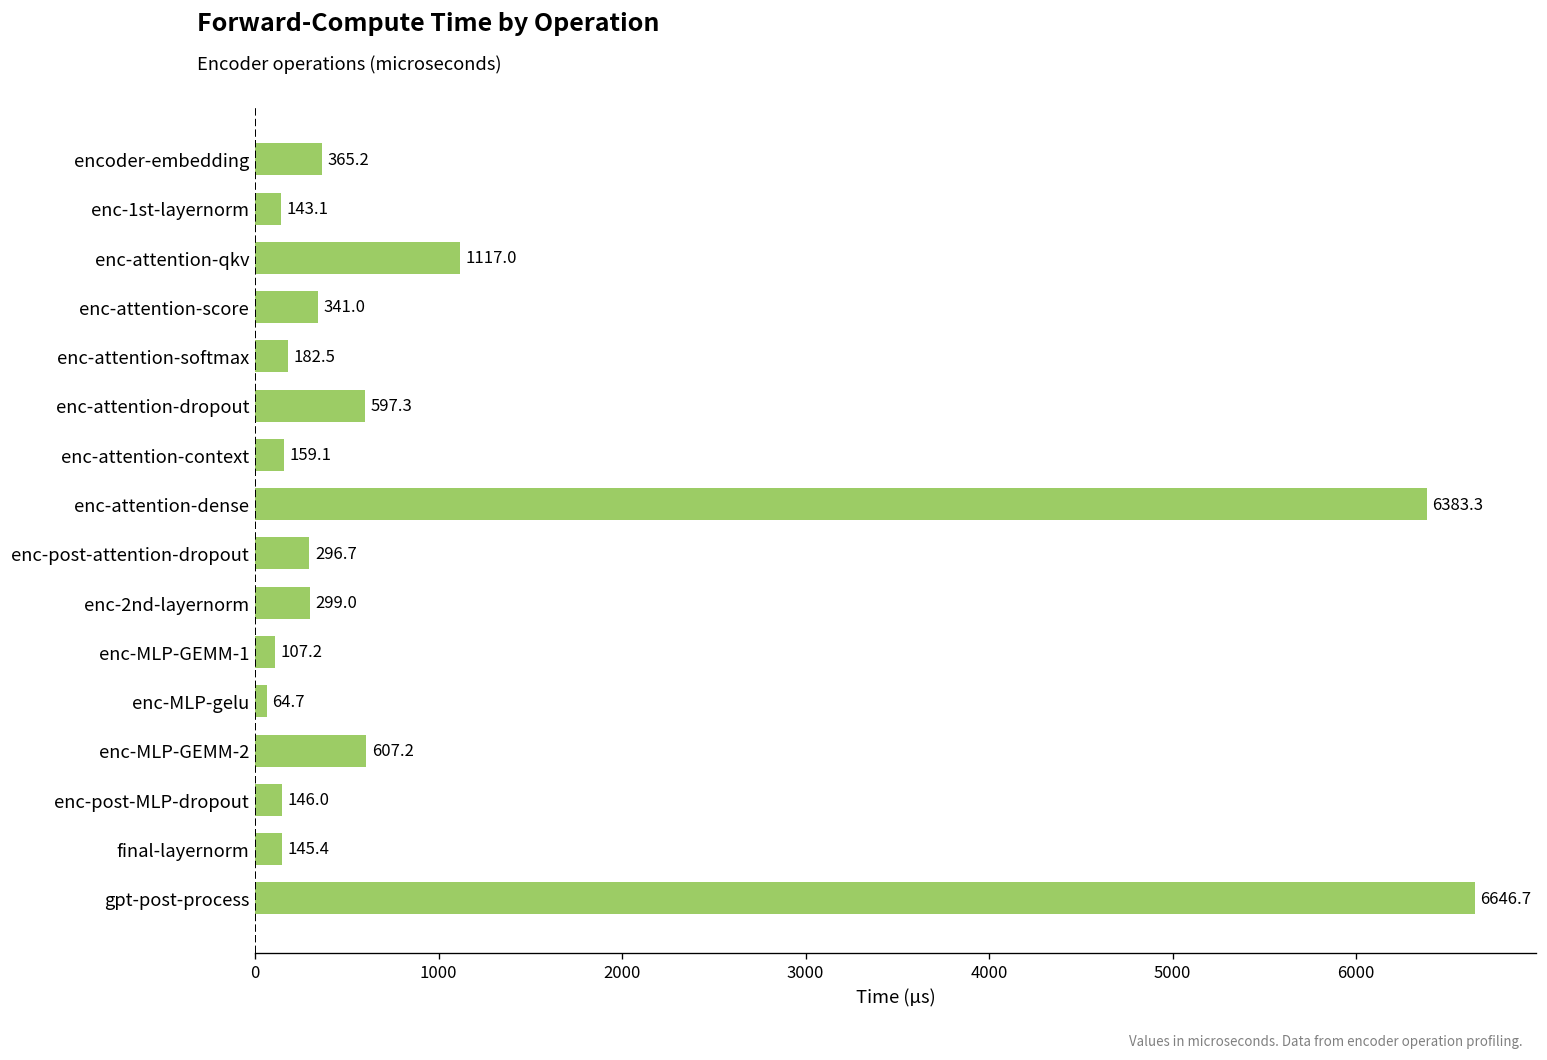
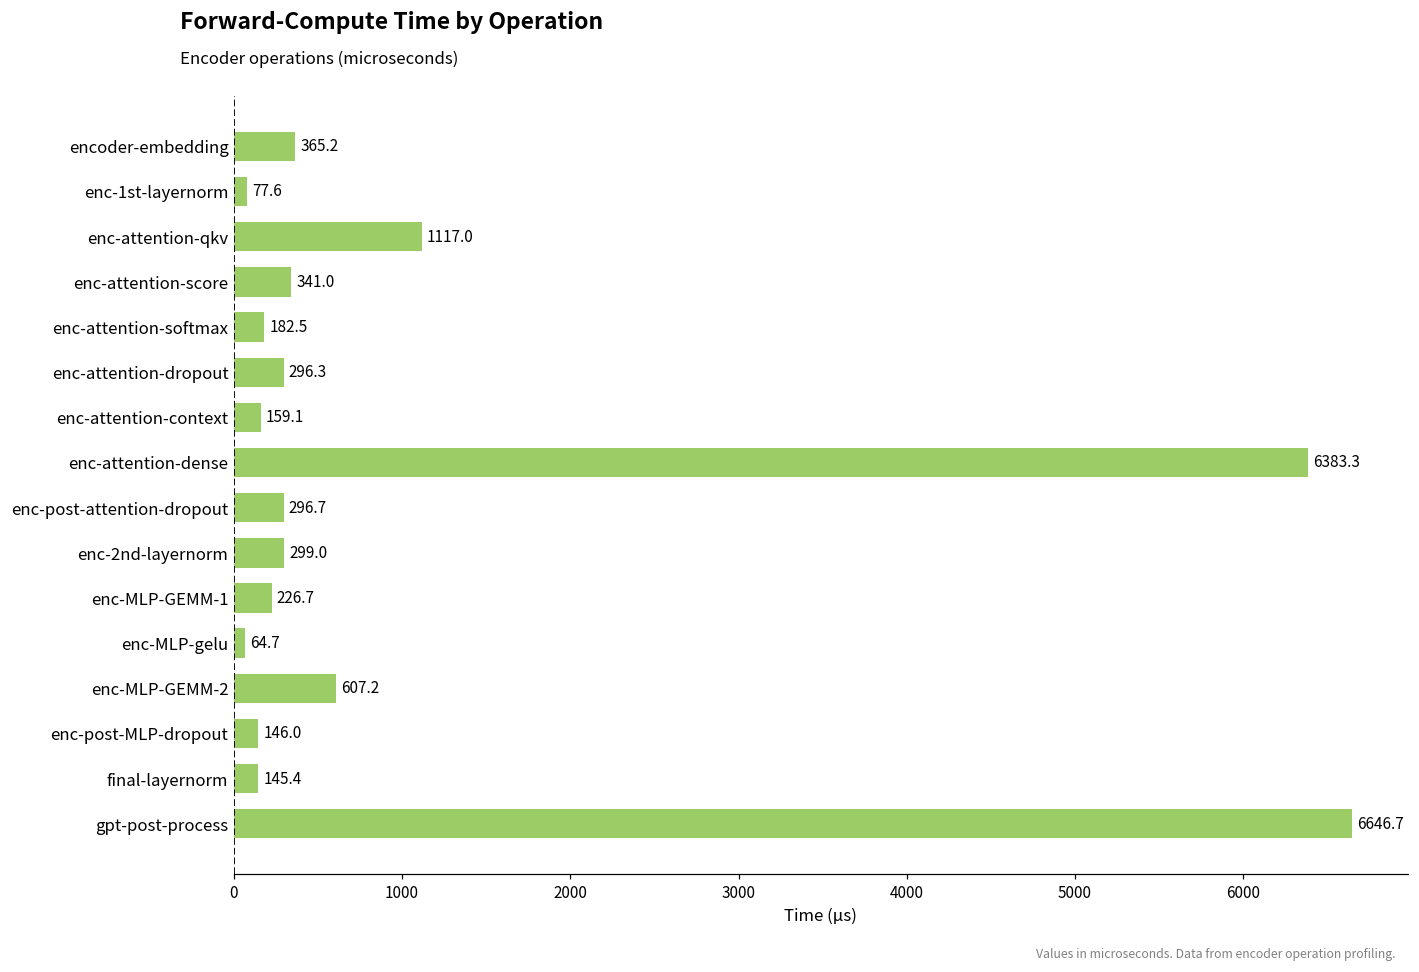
enc-1st-layernorm: 143.1 -> 77.6
enc-attention-dropout: 597.3 -> 296.3
enc-MLP-GEMM-1: 107.2 -> 226.7
